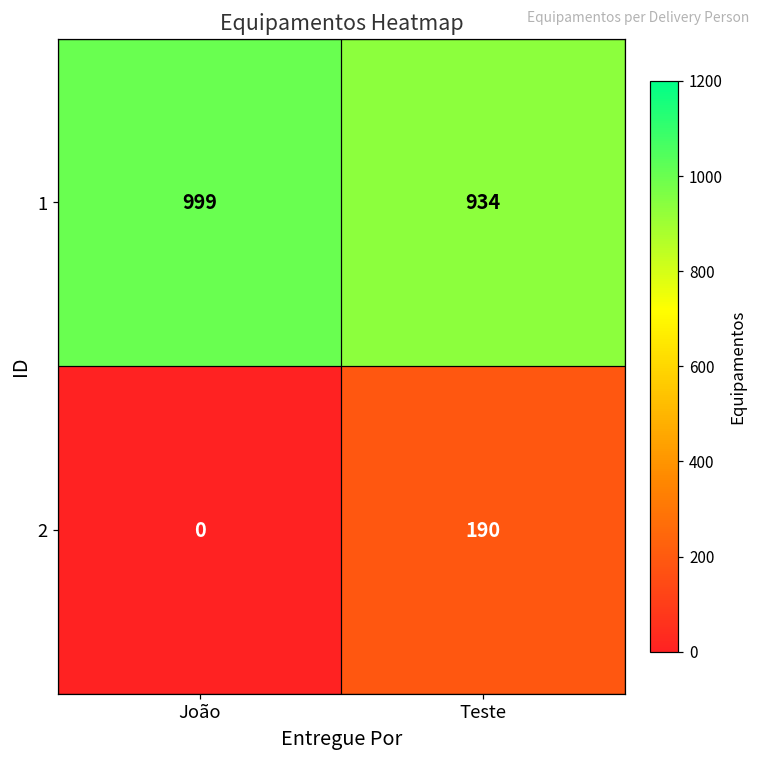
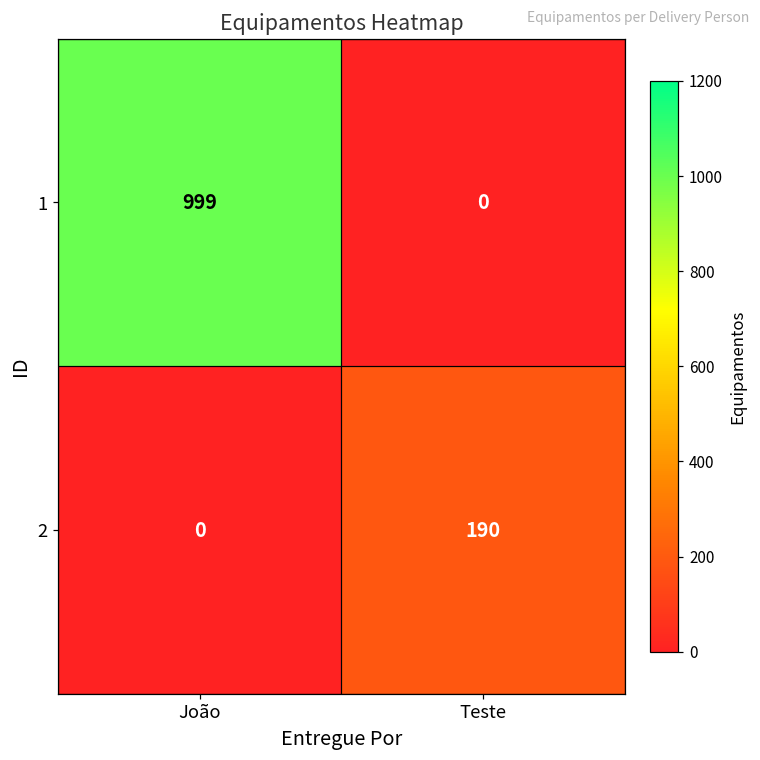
1, Teste: 934 -> 0
